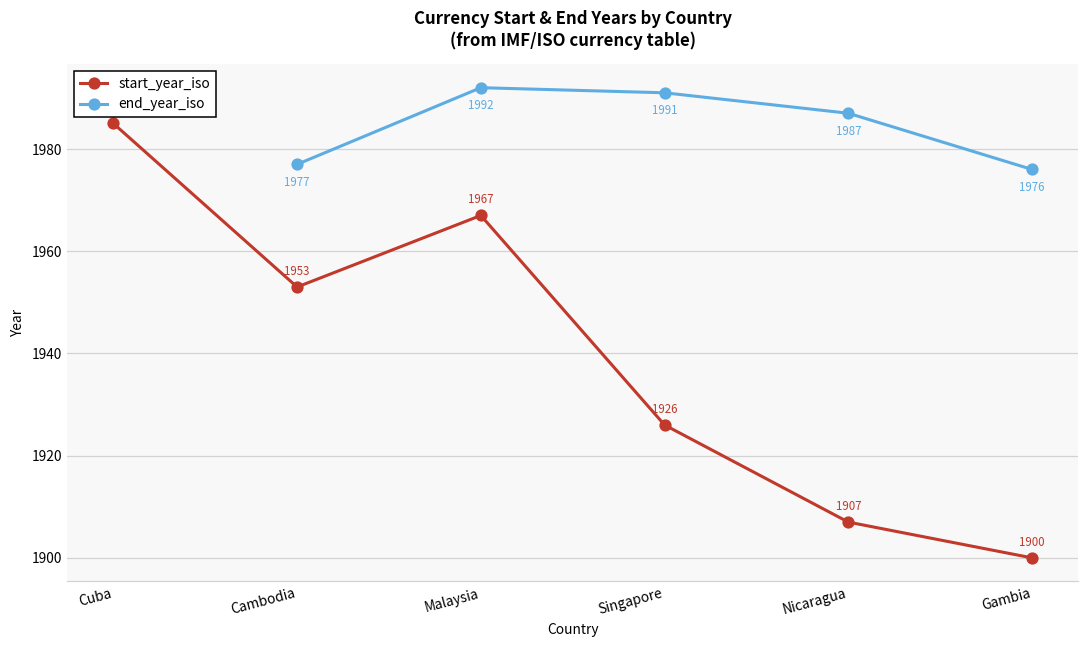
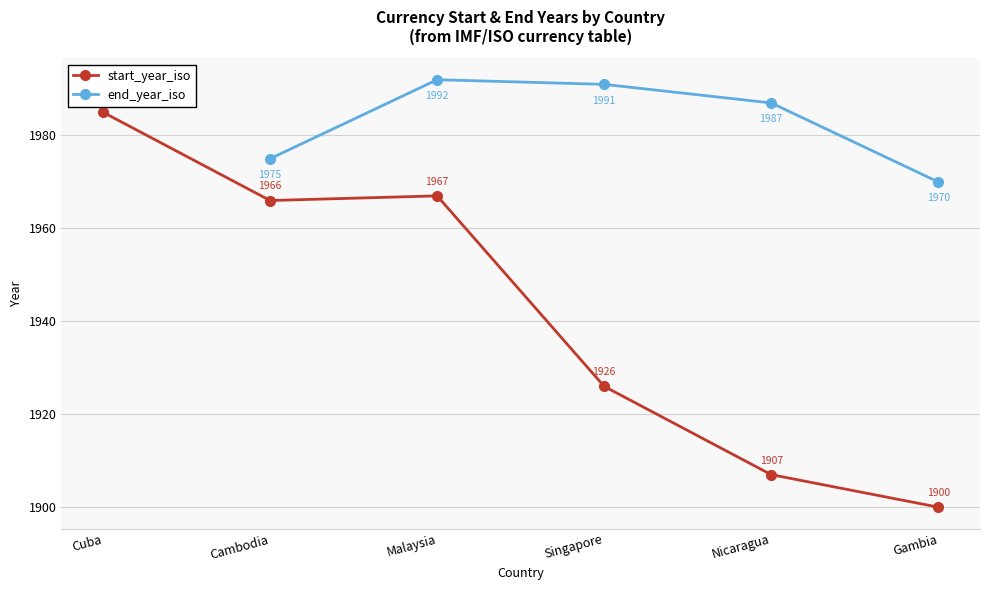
start_year_iso, Cambodia: 1953 -> 1966
end_year_iso, Cambodia: 1977 -> 1975
end_year_iso, Gambia: 1976 -> 1970
